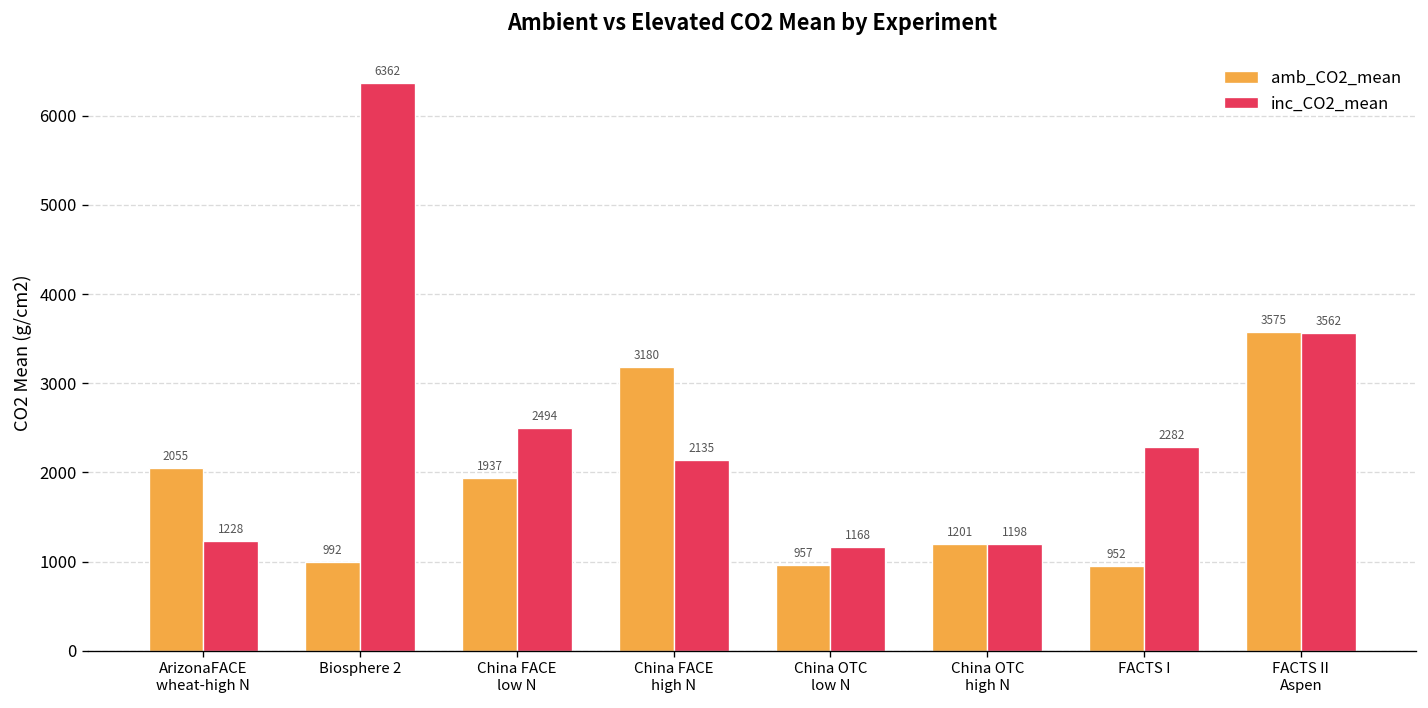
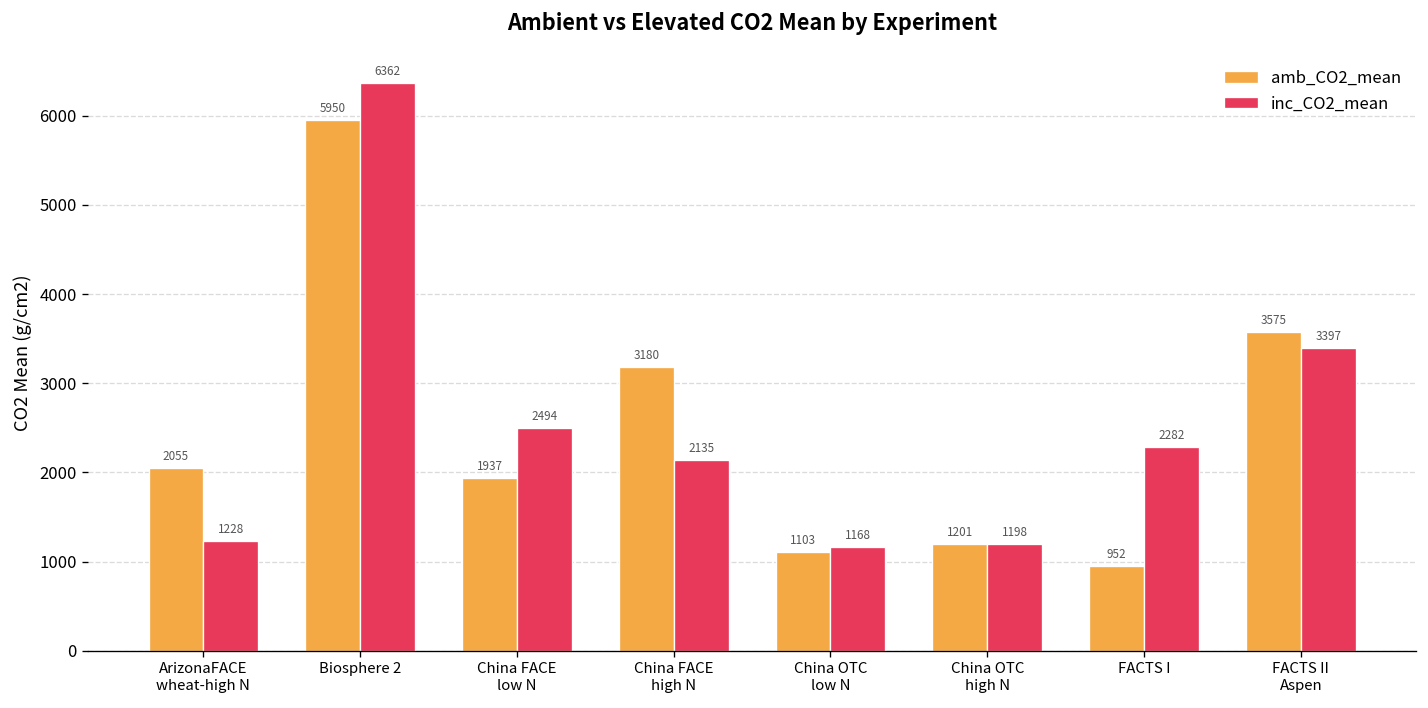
amb_CO2_mean, Biosphere 2: 992 -> 5950
amb_CO2_mean, China OTC low N: 957 -> 1103
inc_CO2_mean, FACTS II Aspen: 3562 -> 3397
